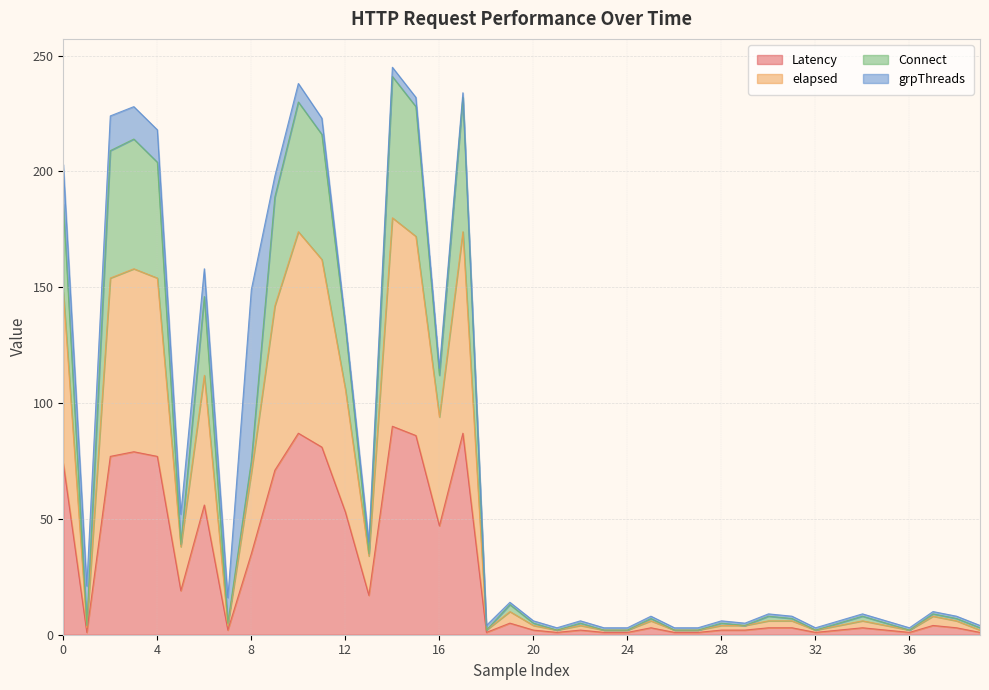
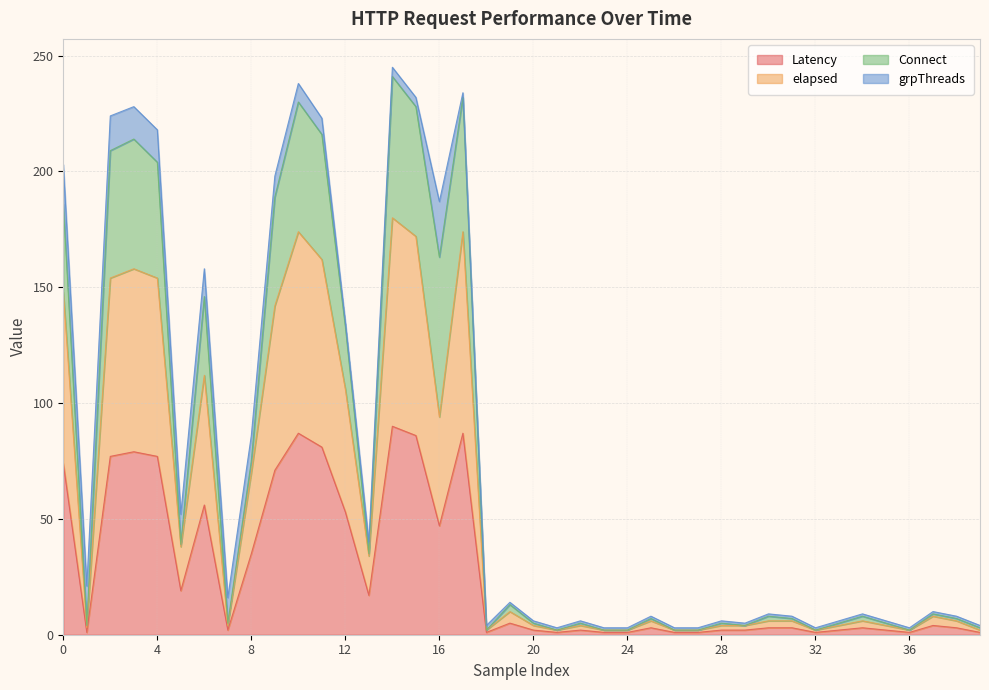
grpThreads, 8: 74 -> 11
Connect, 16: 18 -> 69
grpThreads, 16: 3 -> 24
